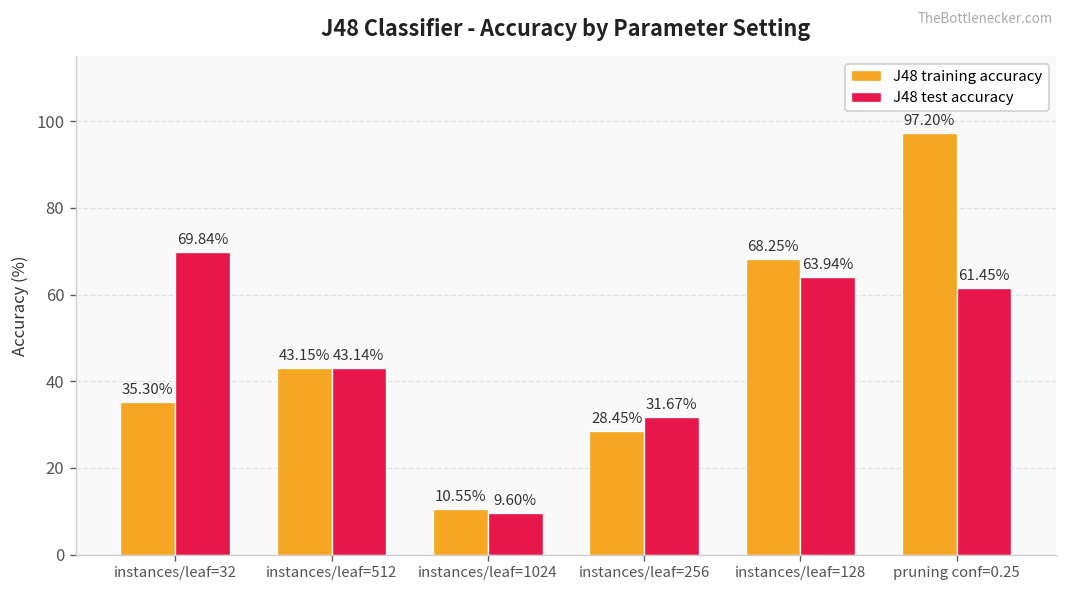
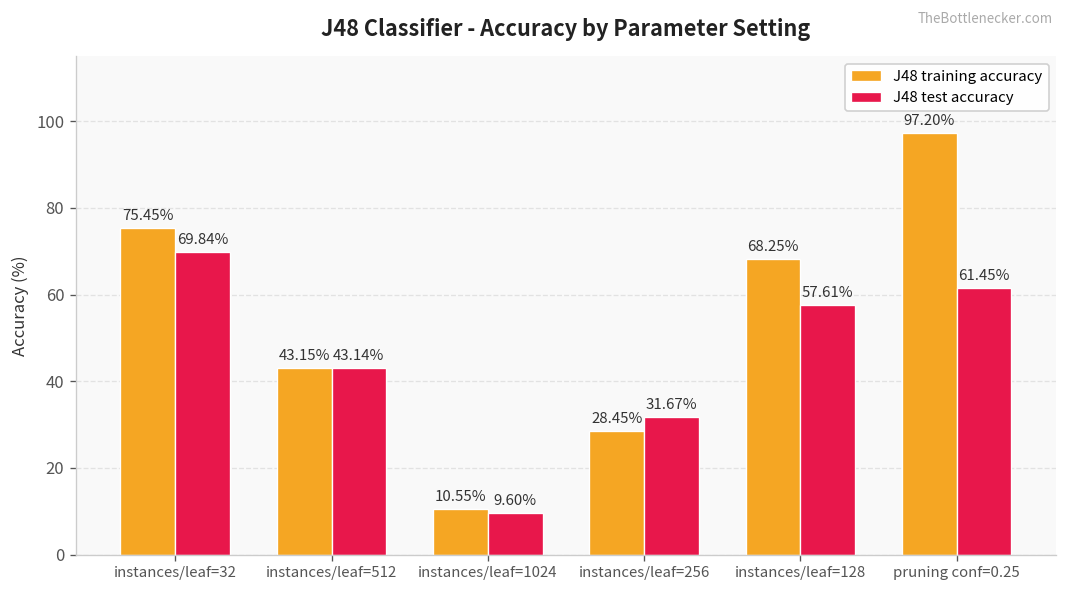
J48 training accuracy, instances/leaf=32: 35.30% -> 75.45%
J48 test accuracy, instances/leaf=128: 63.94% -> 57.61%
